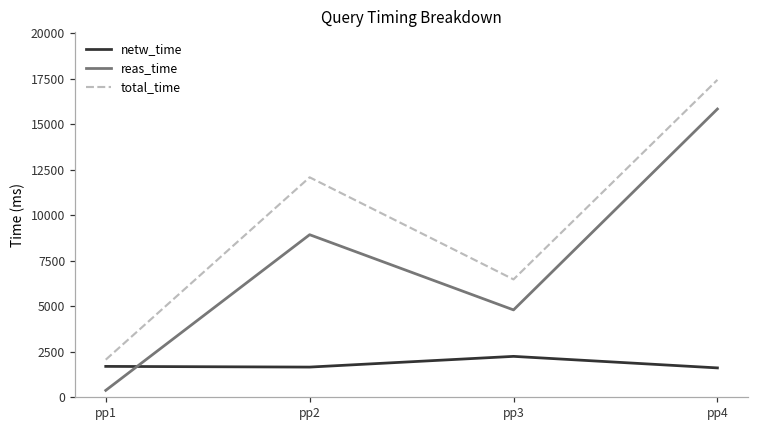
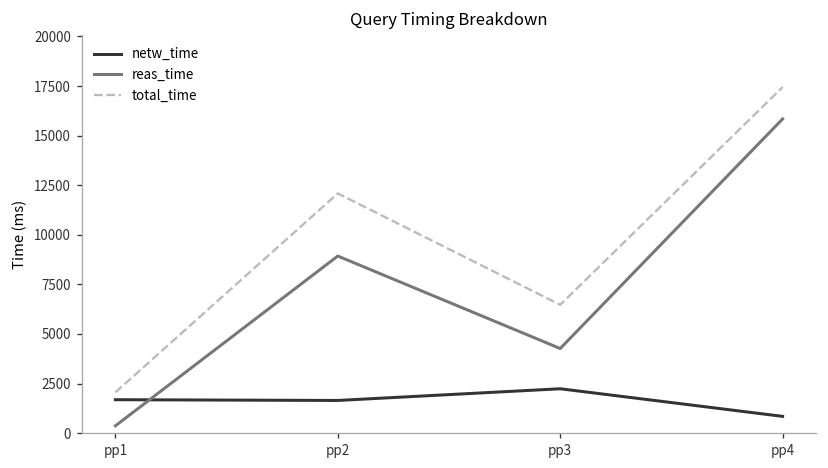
reas_time, pp3: 4800 -> 4300
netw_time, pp4: 1600 -> 800
